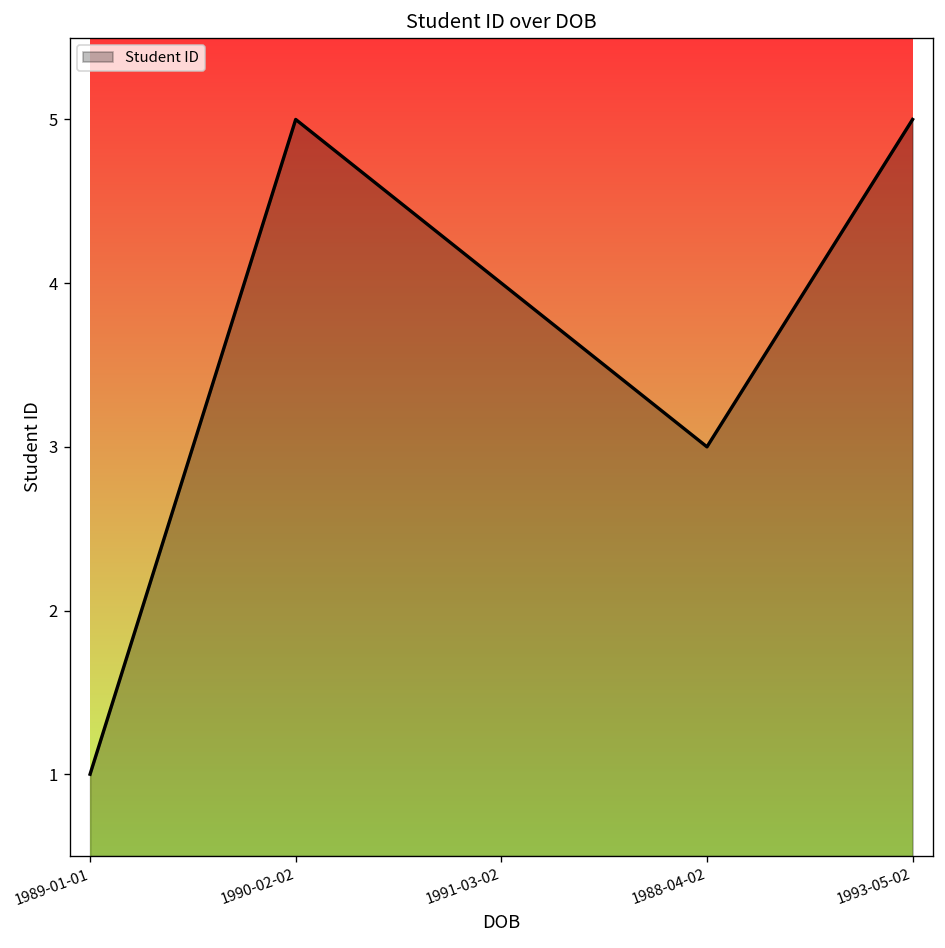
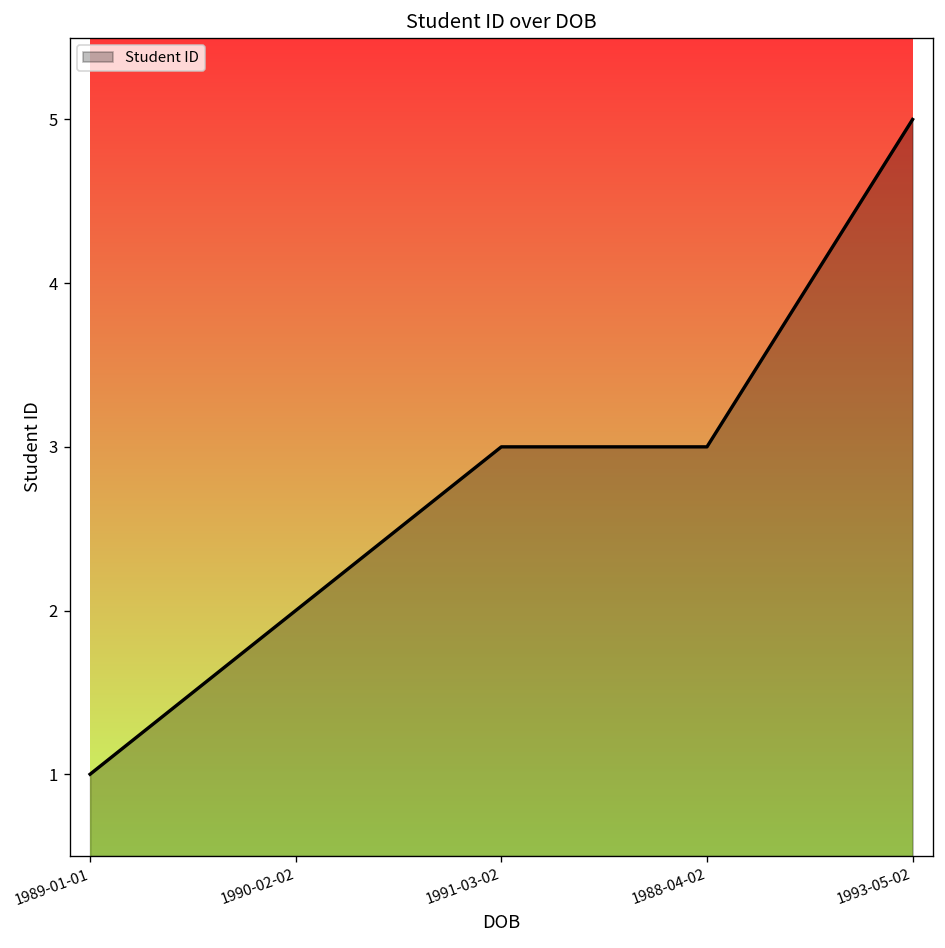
1990-02-02: 5 -> 2
1991-03-02: 4 -> 3
